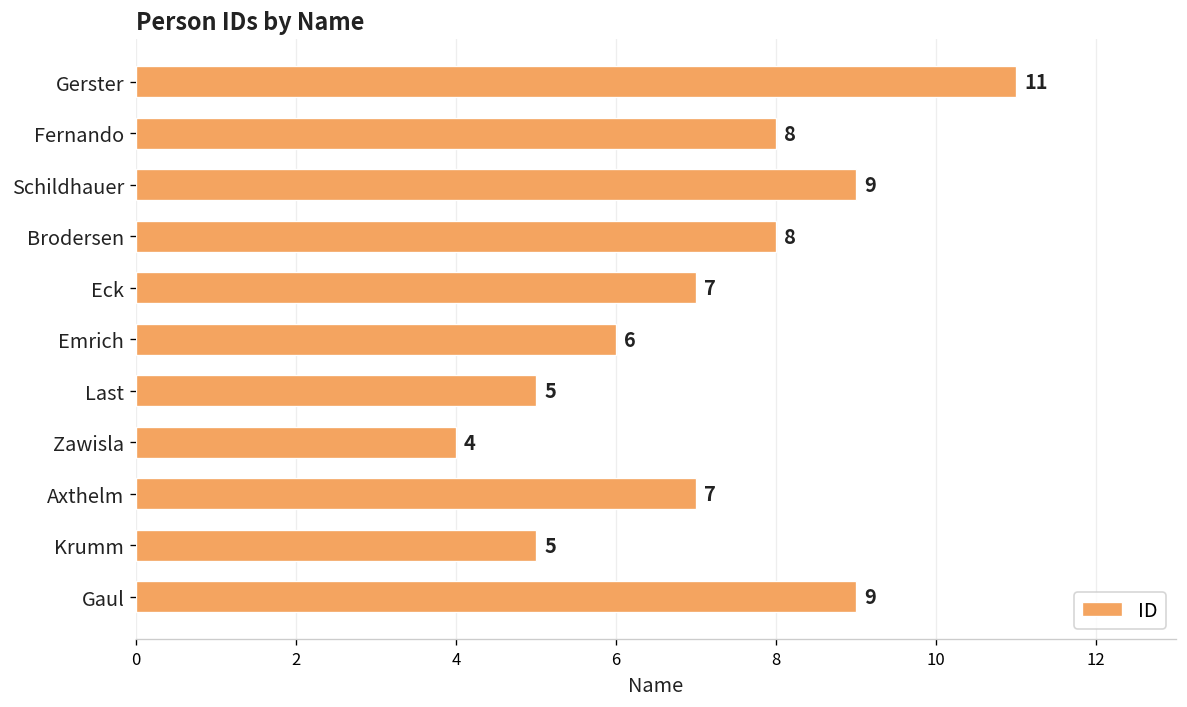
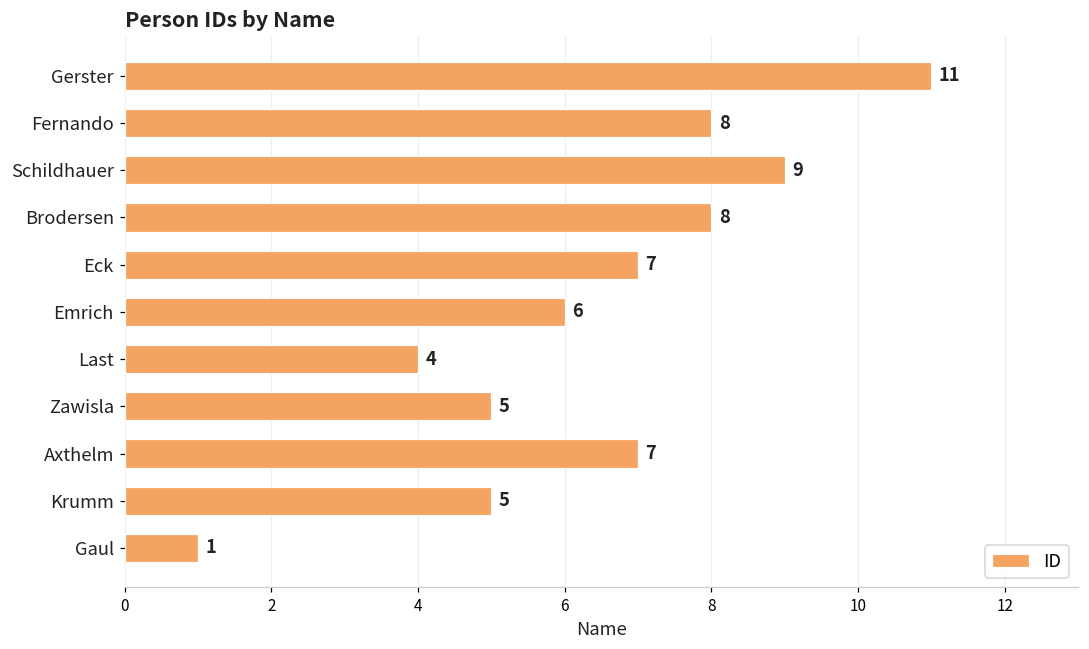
Last: 5 -> 4
Zawisla: 4 -> 5
Gaul: 9 -> 1
